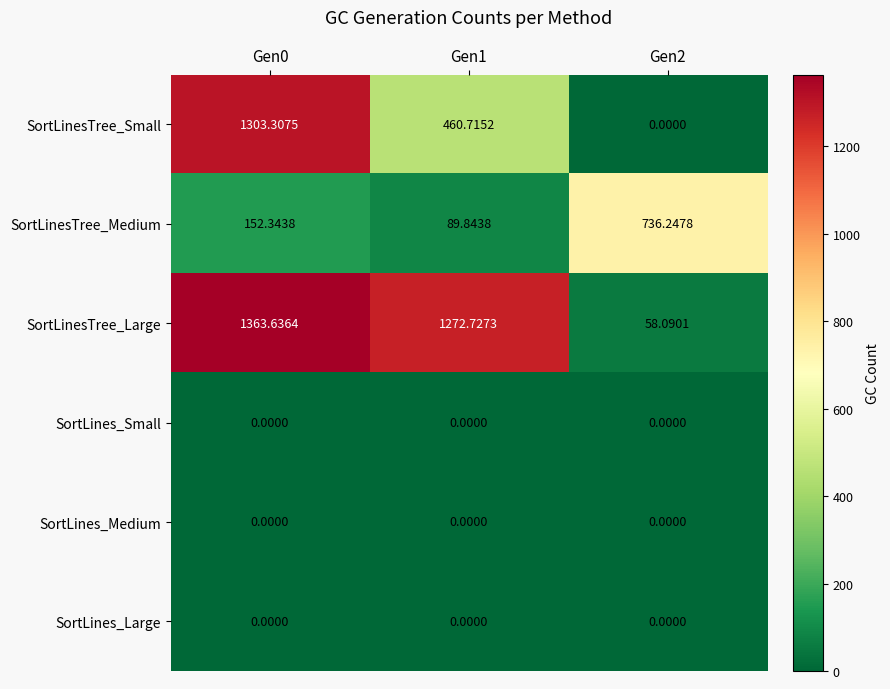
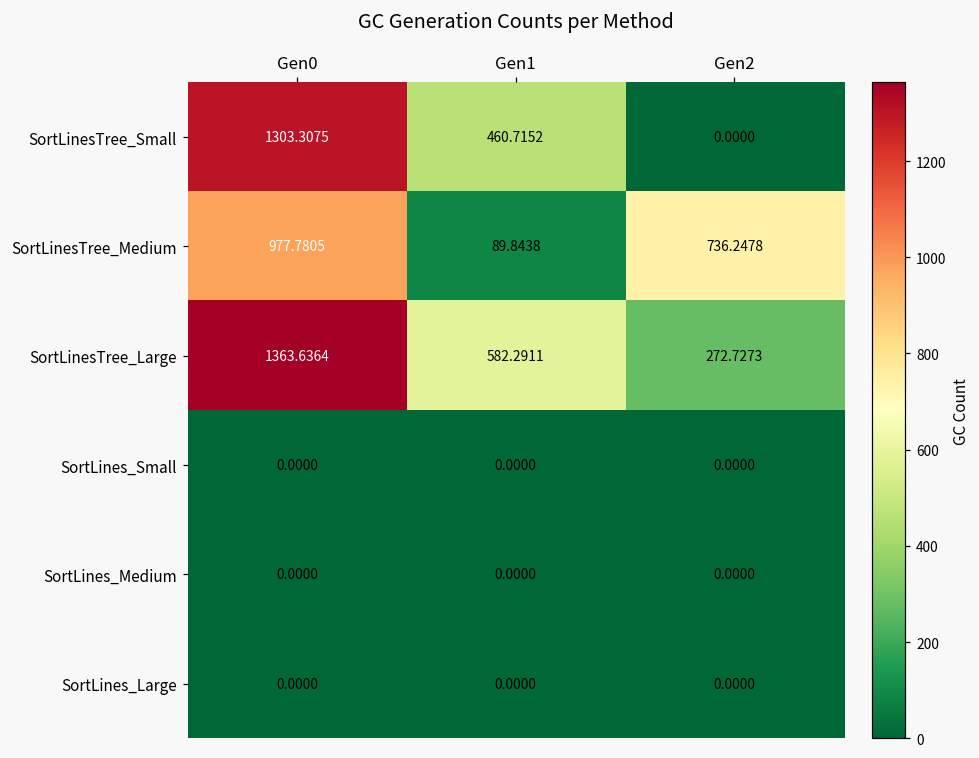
SortLinesTree_Medium, Gen0: 152.3438 -> 977.7805
SortLinesTree_Large, Gen1: 1272.7273 -> 582.2911
SortLinesTree_Large, Gen2: 58.0901 -> 272.7273
